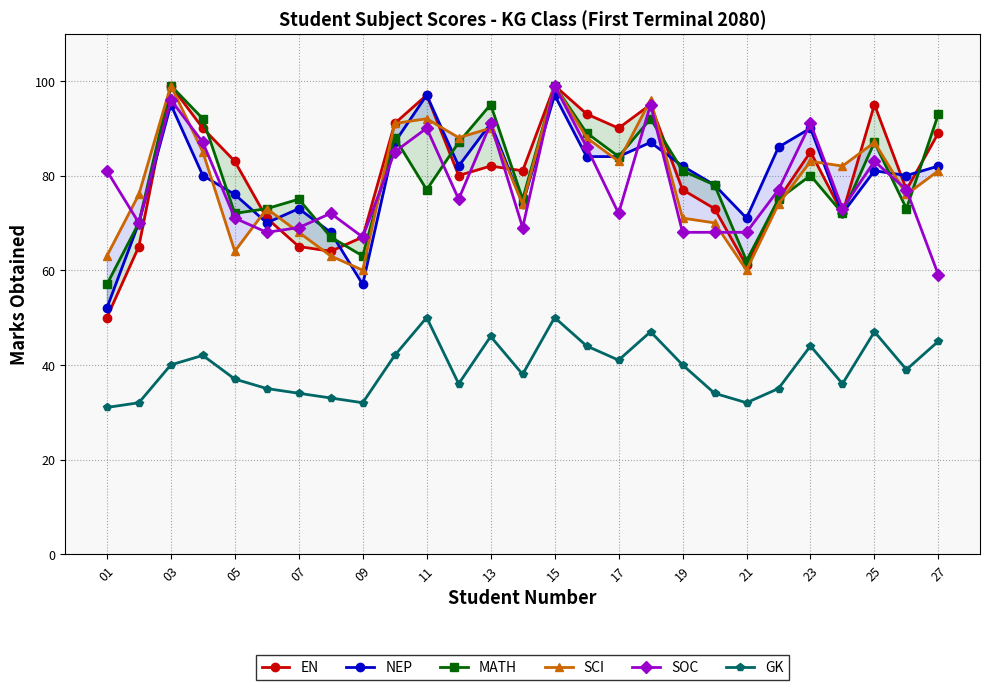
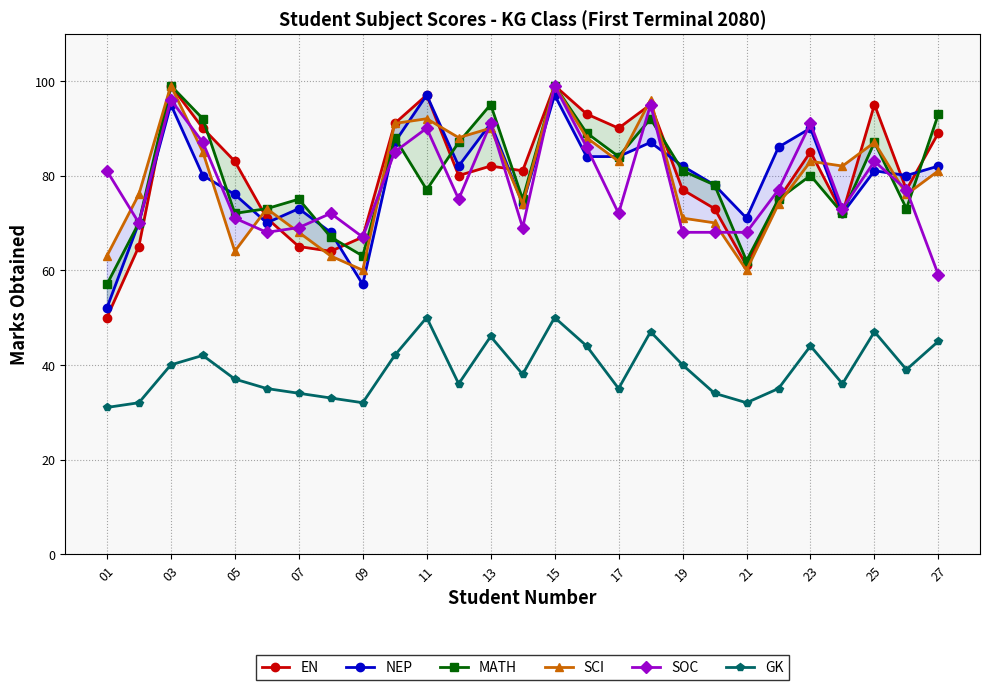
GK, 17: 41 -> 35
